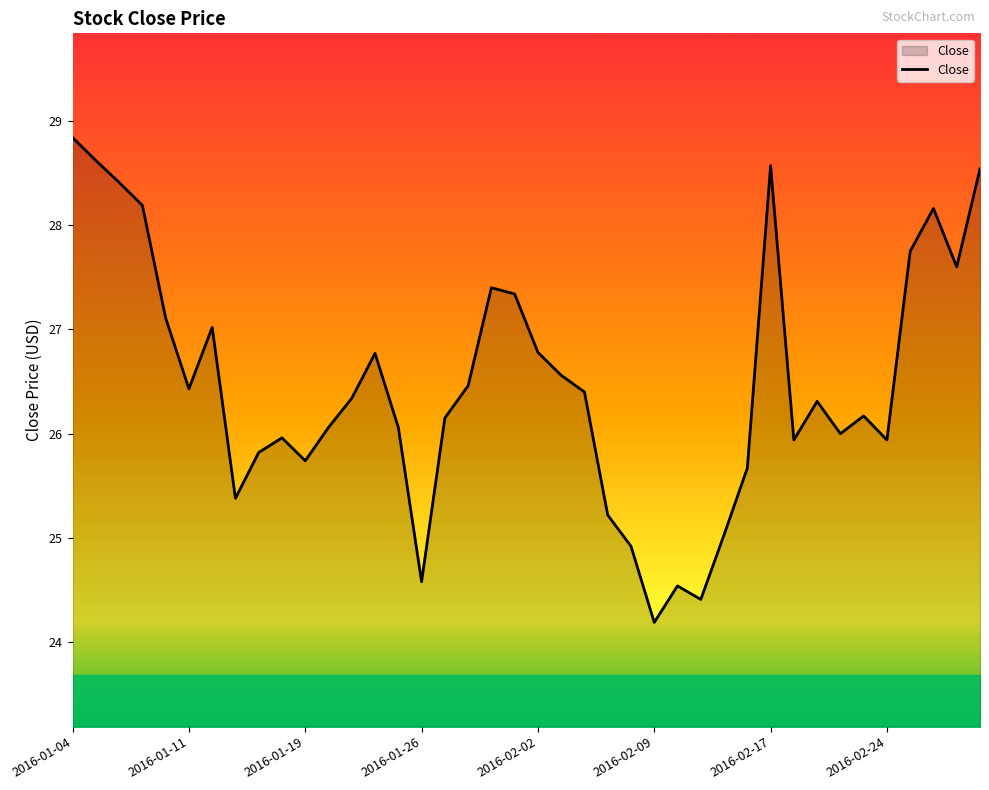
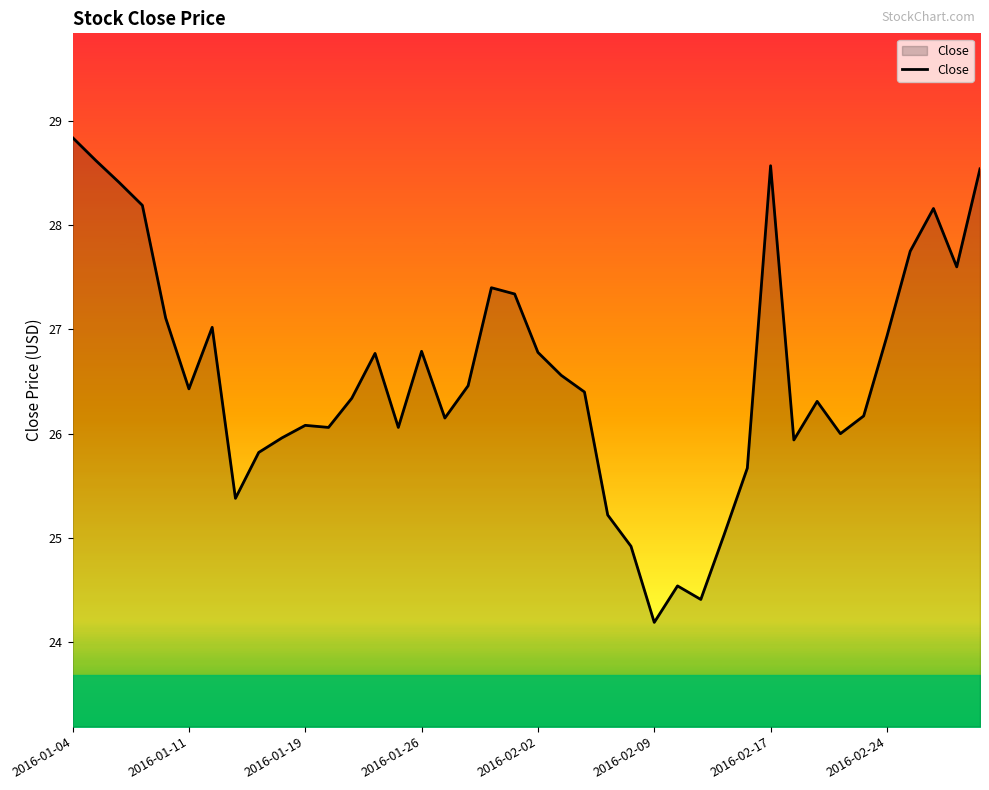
Close, 2016-01-19: 25.74 -> 26.08
Close, 2016-01-26: 24.58 -> 26.79
Close, 2016-02-24: 25.94 -> 26.93
